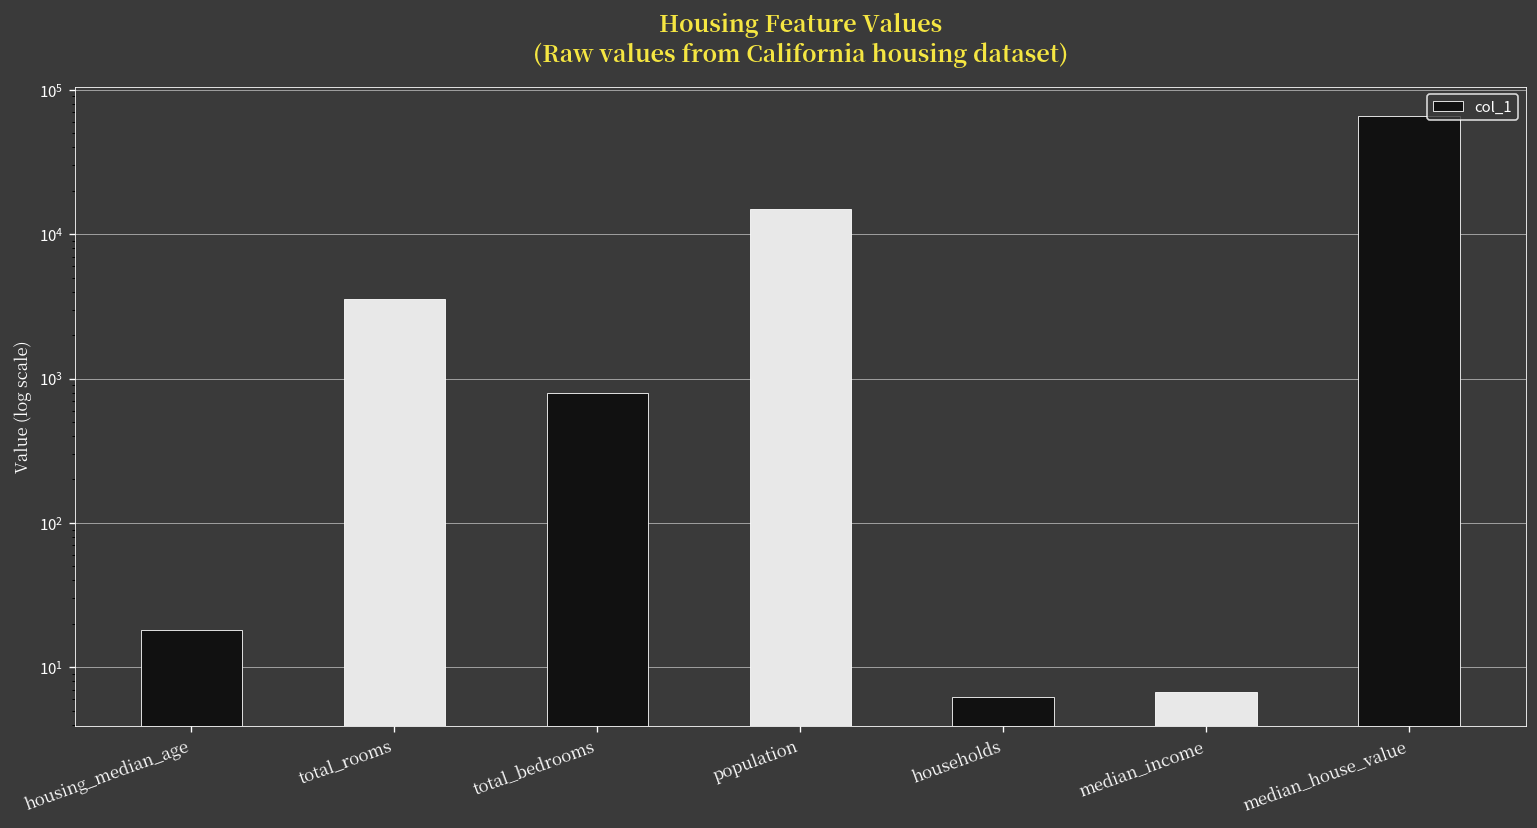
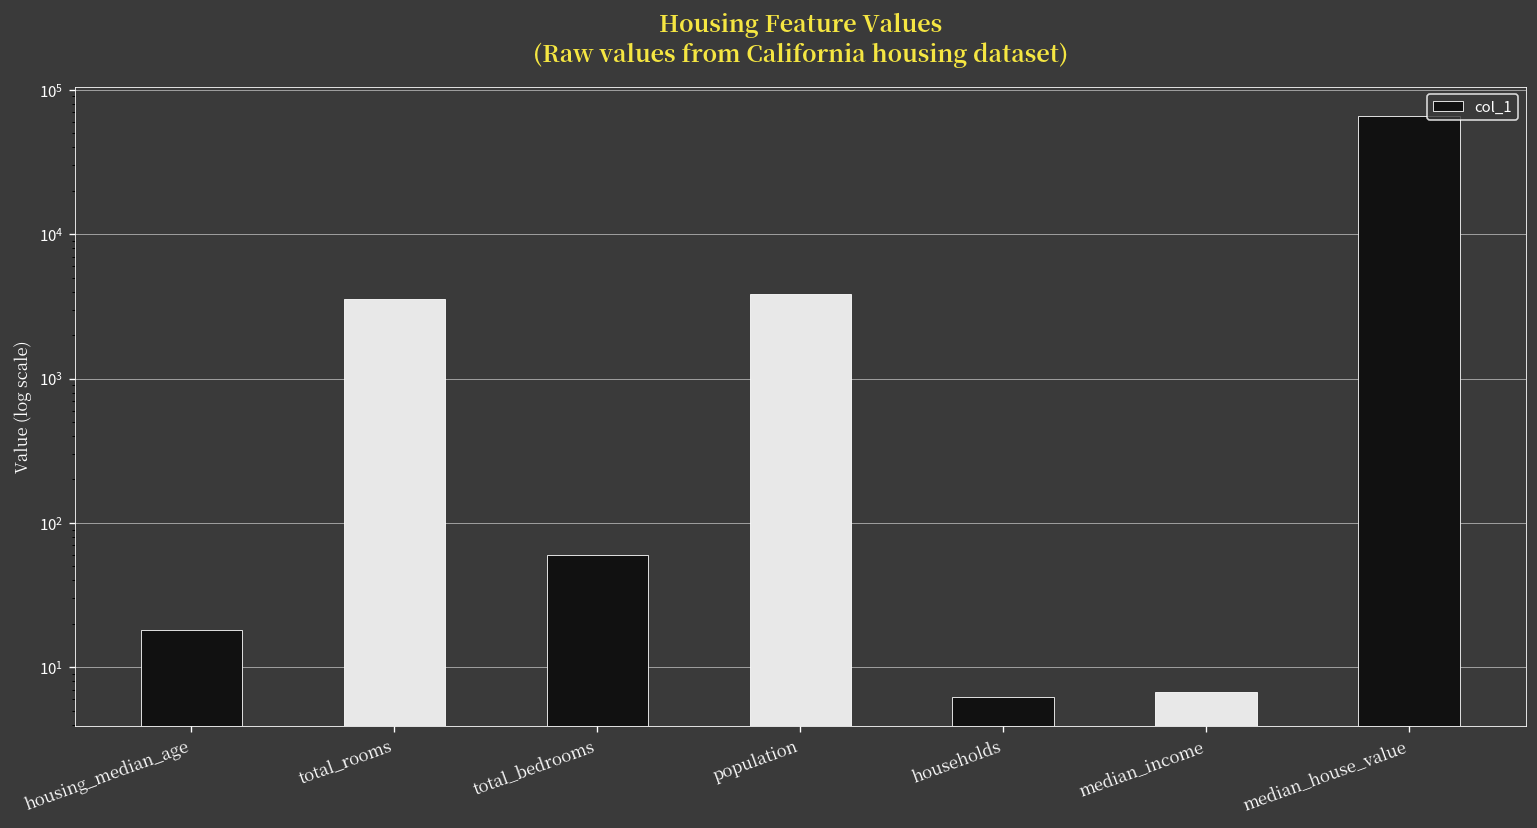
total_bedrooms: 800 -> 60
population: 15000 -> 3900
